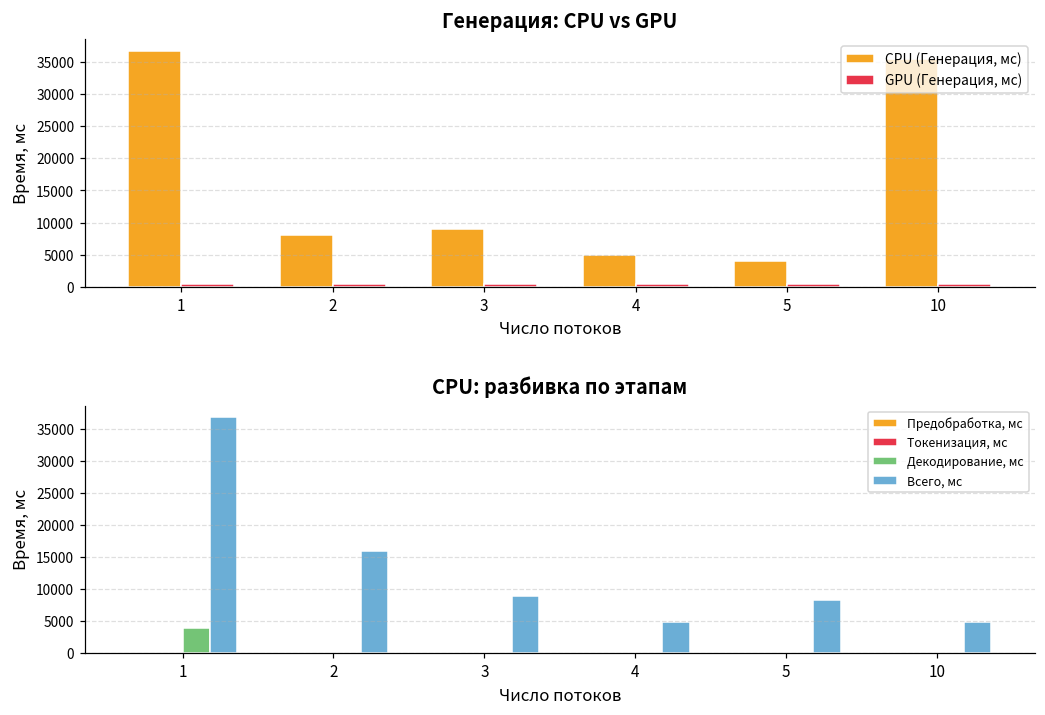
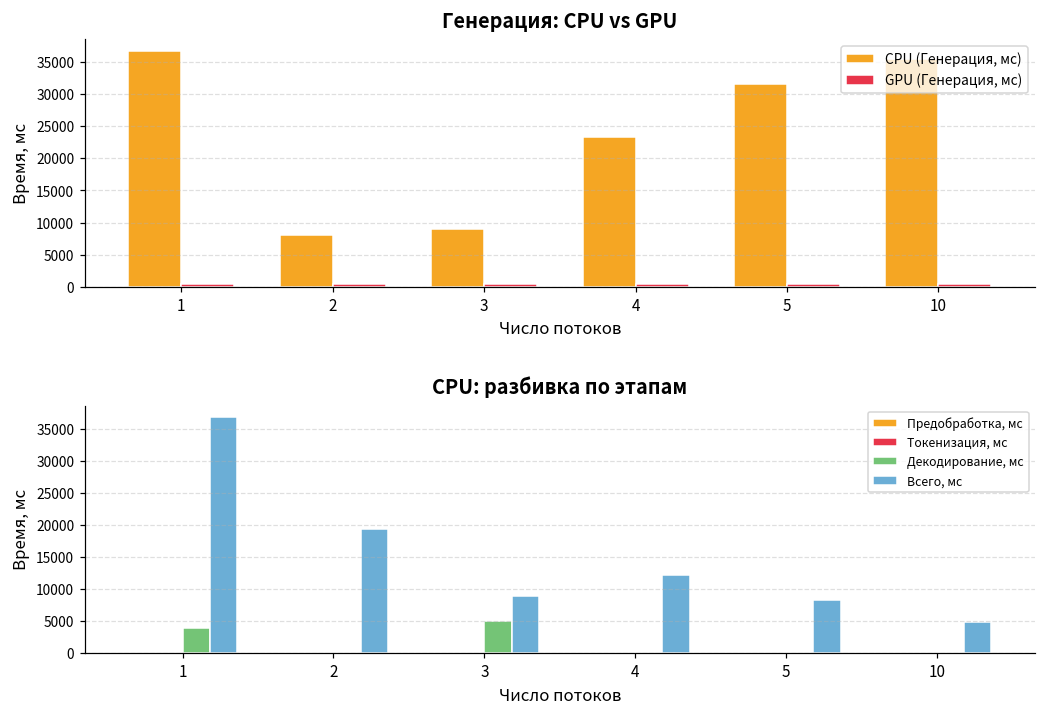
Генерация: CPU vs GPU, CPU (Генерация, мс), 4: 5000 -> 23000
Генерация: CPU vs GPU, CPU (Генерация, мс), 5: 4000 -> 32000
CPU: разбивка по этапам, Всего, мс, 2: 16000 -> 19000
CPU: разбивка по этапам, Декодирование, мс, 3: 0 -> 5000
CPU: разбивка по этапам, Всего, мс, 4: 5000 -> 12000
